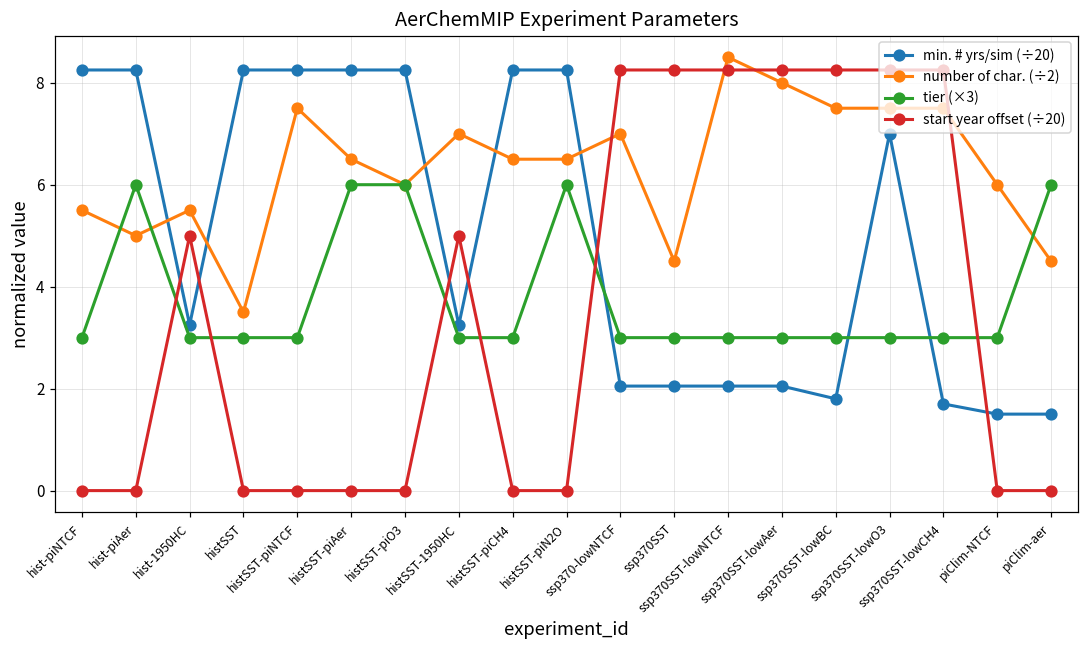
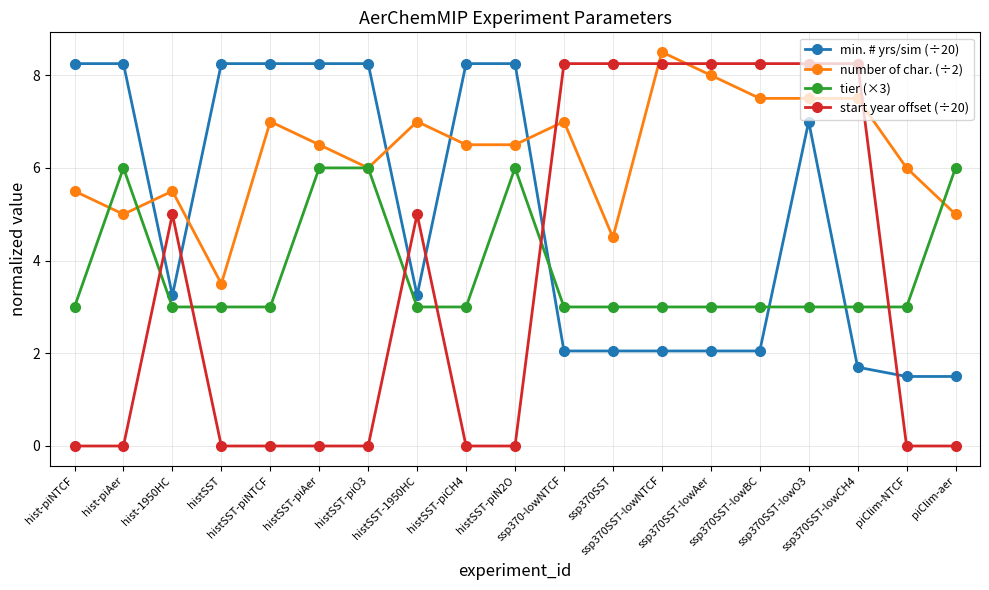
number of char. (÷2), histSST-piNTCF: 7.5 -> 7.0
min. # yrs/sim (÷20), ssp370SST-lowBC: 1.8 -> 2.1
number of char. (÷2), piClim-aer: 4.5 -> 5.0
